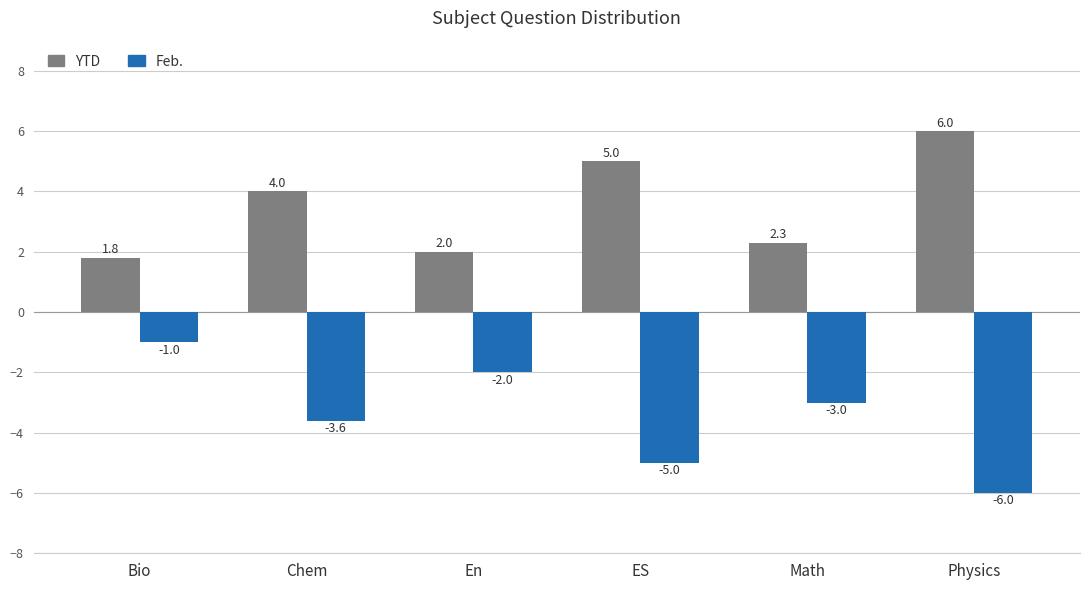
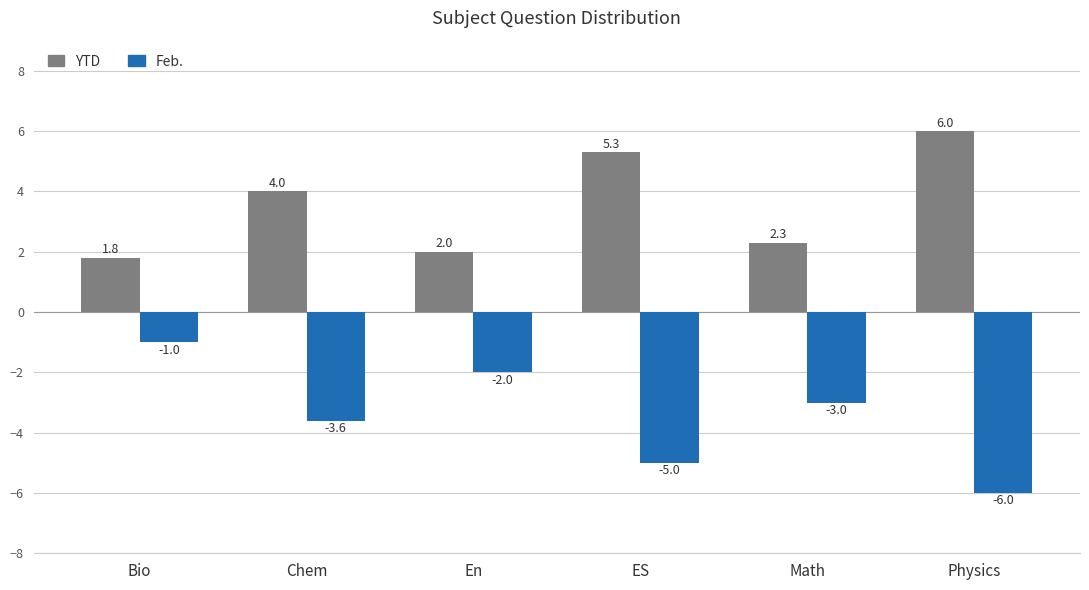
YTD, ES: 5.0 -> 5.3
